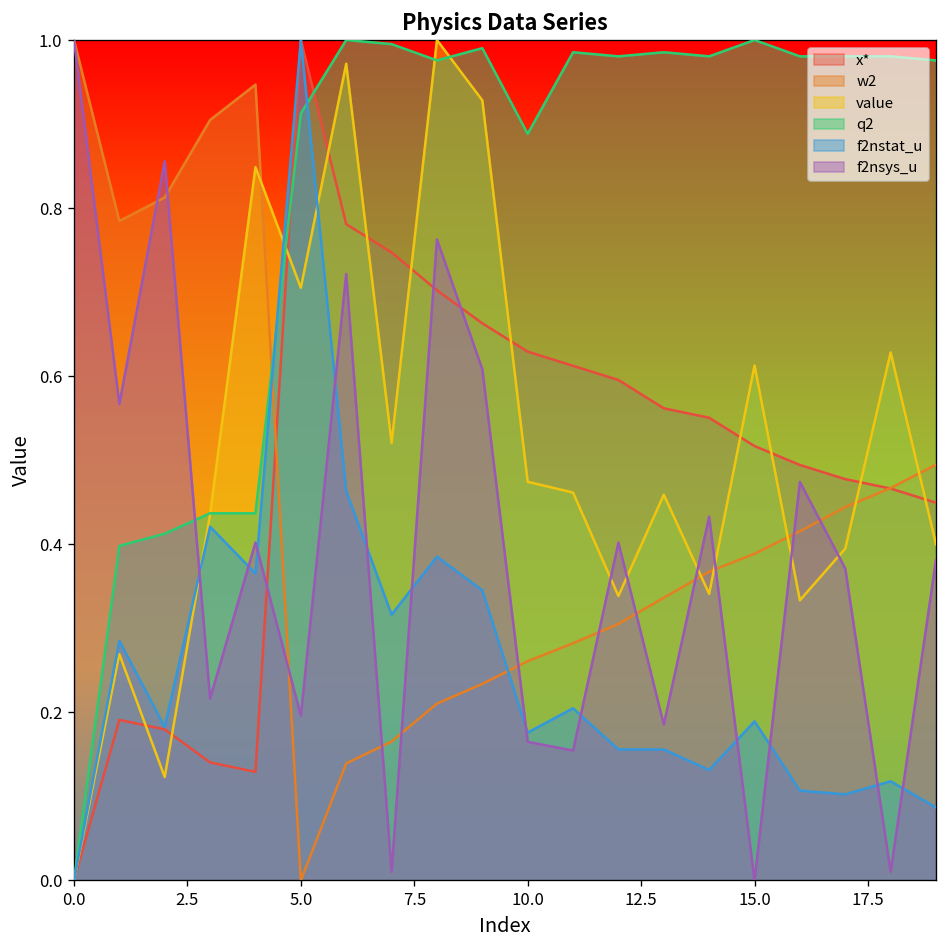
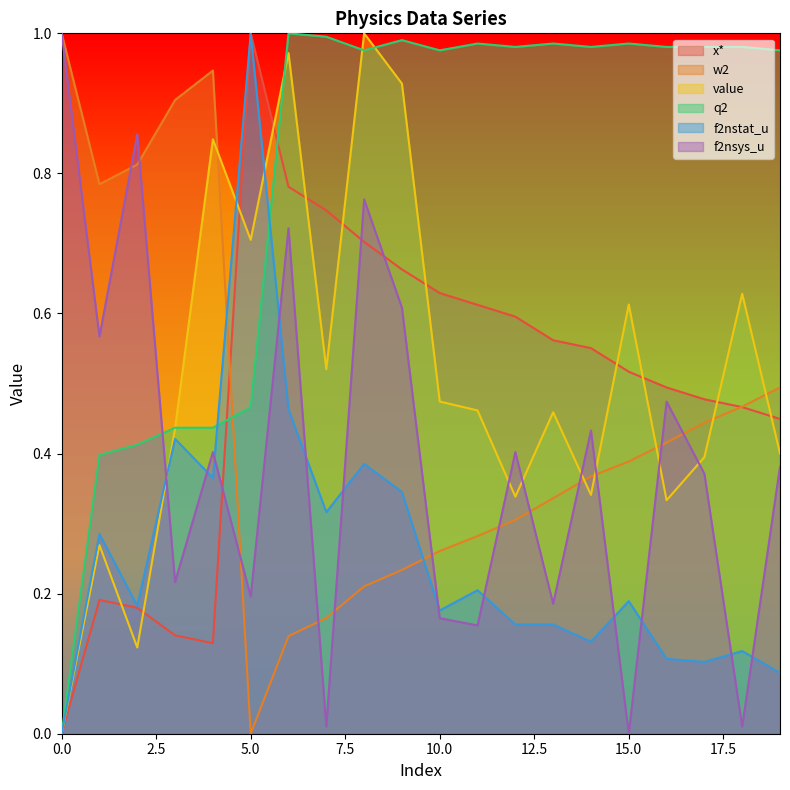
q2, 5.0: 0.91 -> 0.47
q2, 10.0: 0.89 -> 0.98
q2, 15.0: 1.00 -> 0.99
